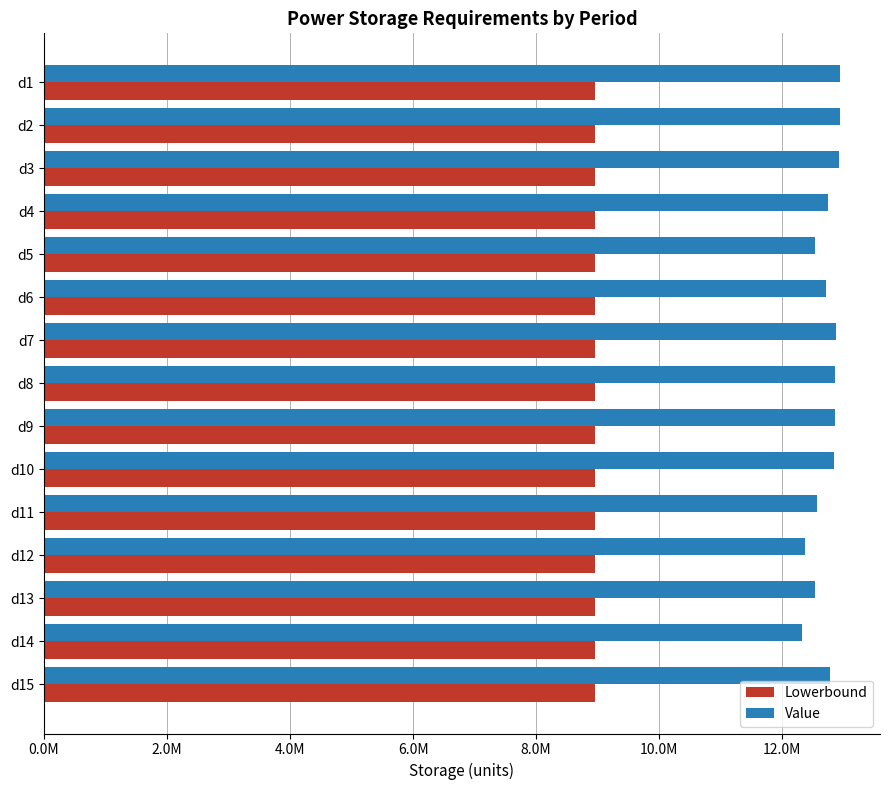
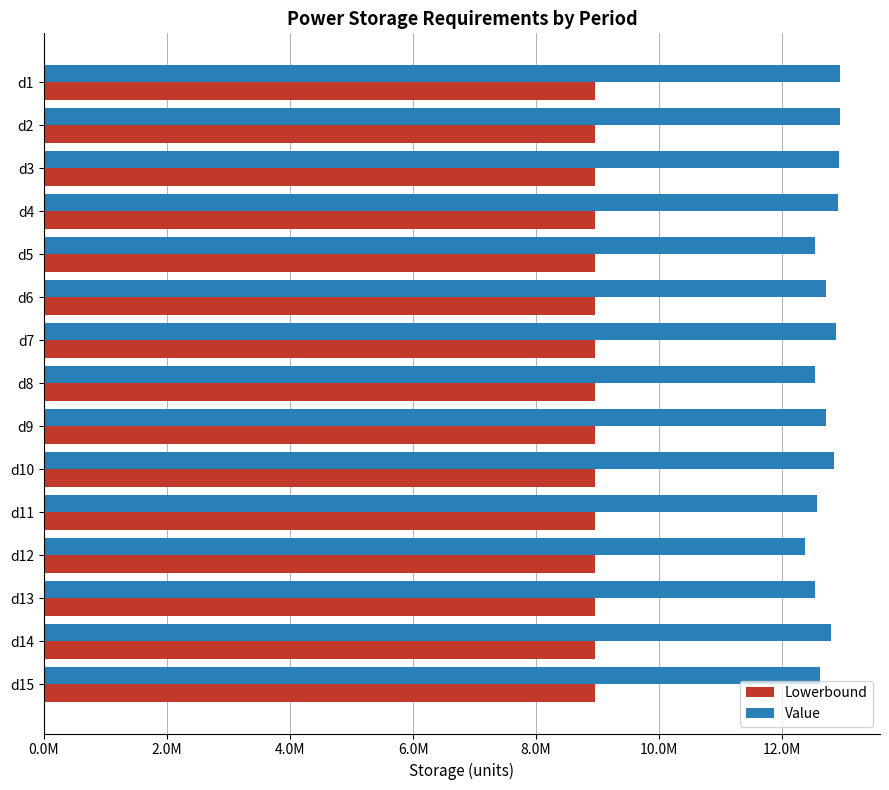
Value, d4: 12700000 -> 12900000
Value, d8: 12900000 -> 12500000
Value, d9: 12800000 -> 12700000
Value, d14: 12300000 -> 12800000
Value, d15: 12800000 -> 12600000
